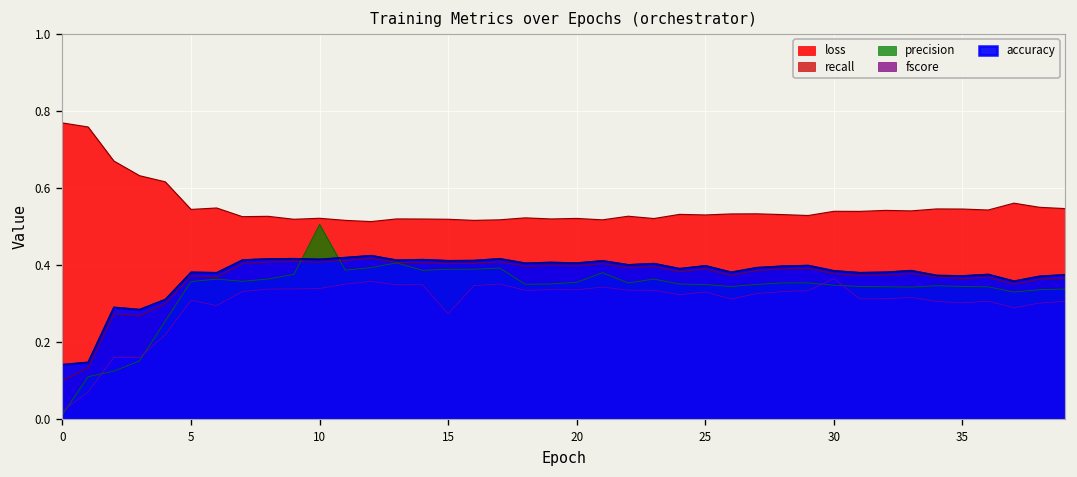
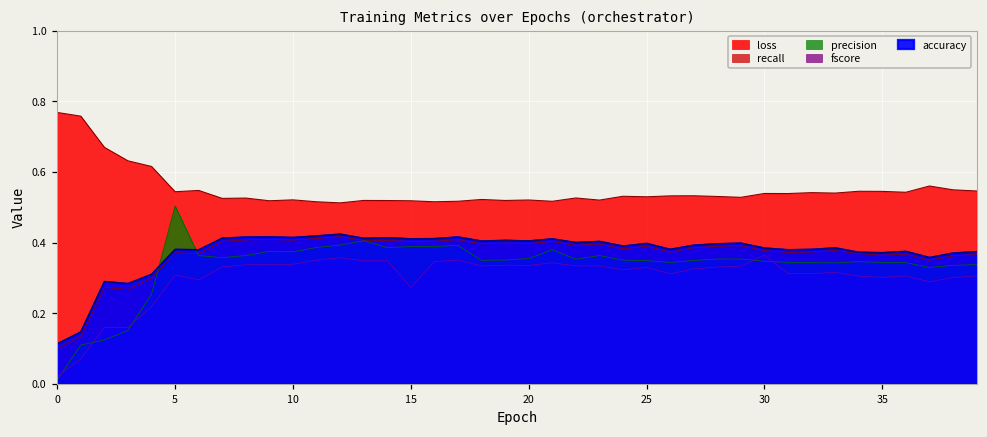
accuracy, 0: 0.14 -> 0.11
precision, 5: 0.36 -> 0.50
precision, 10: 0.51 -> 0.37
